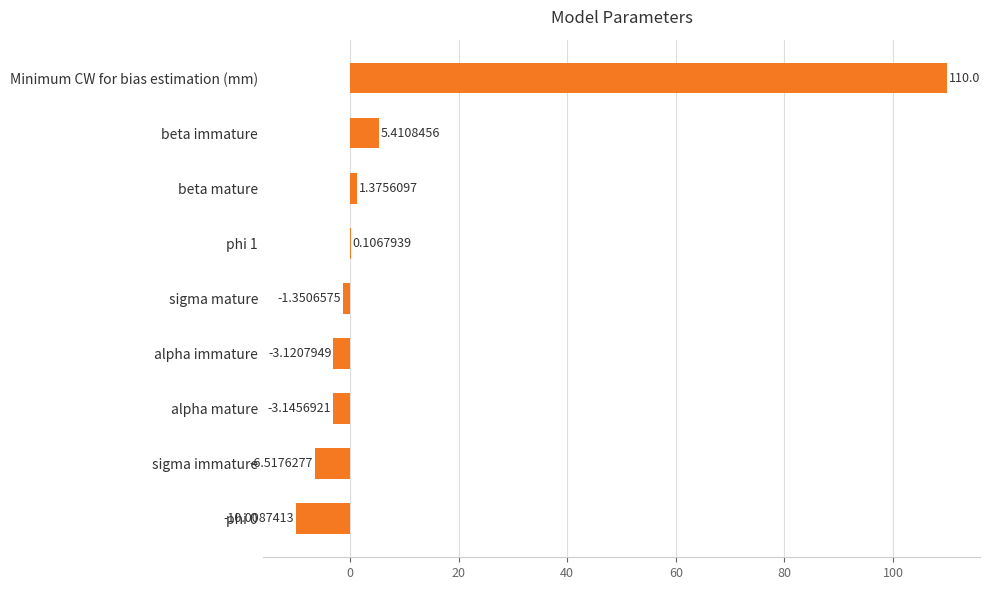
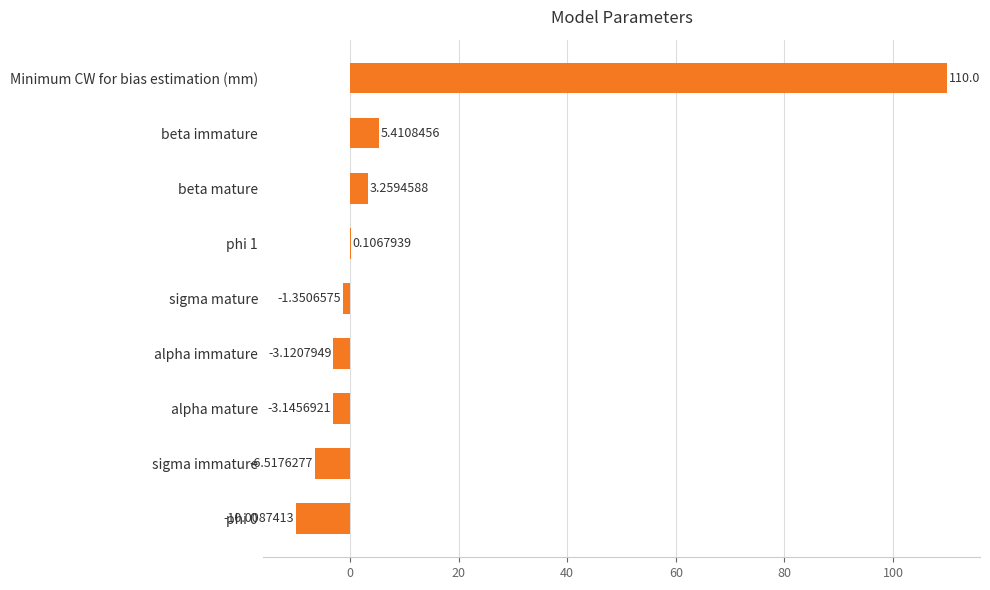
beta mature: 1.3756097 -> 3.2594588
